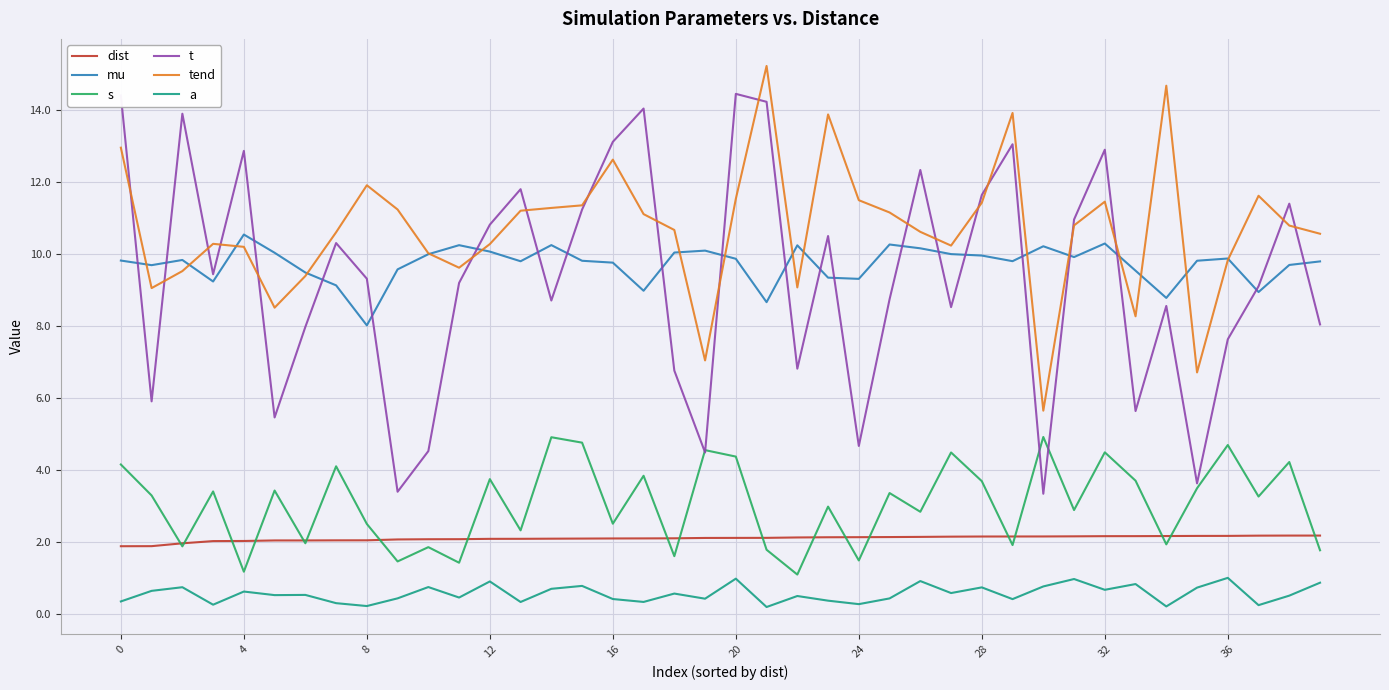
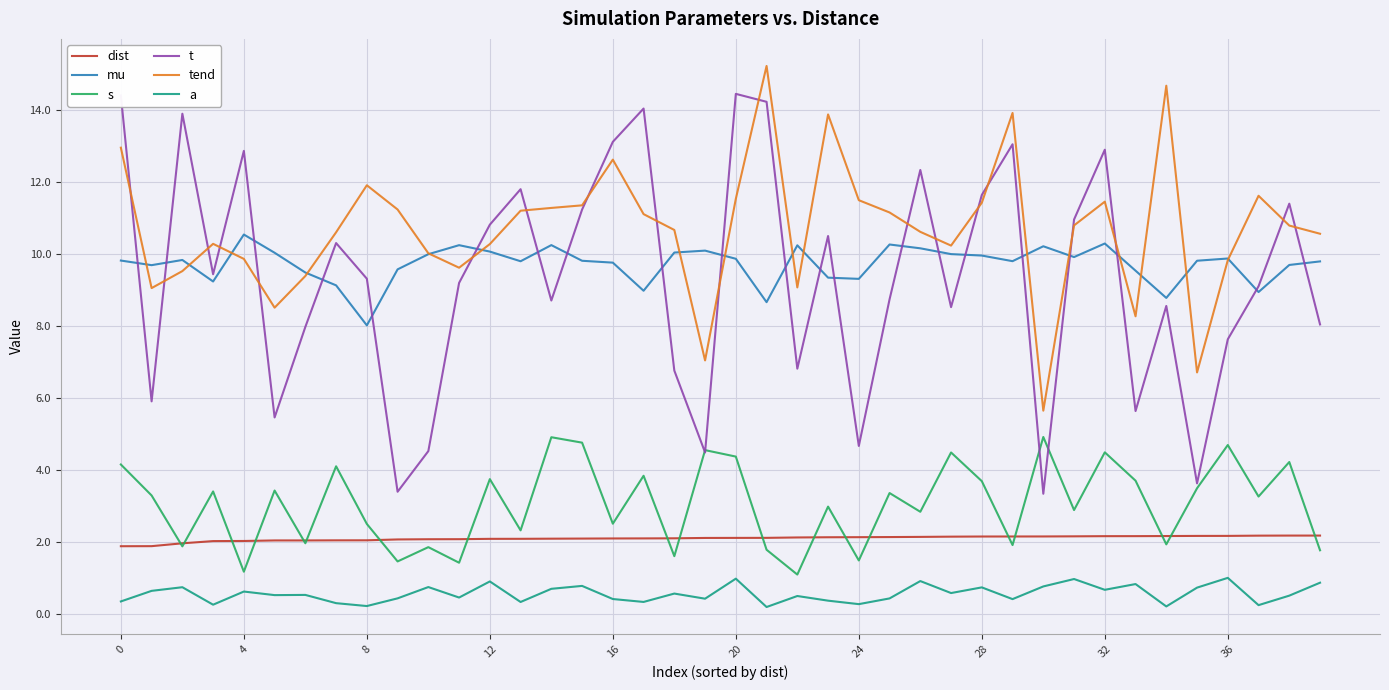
tend, 4: 10.2 -> 9.9
